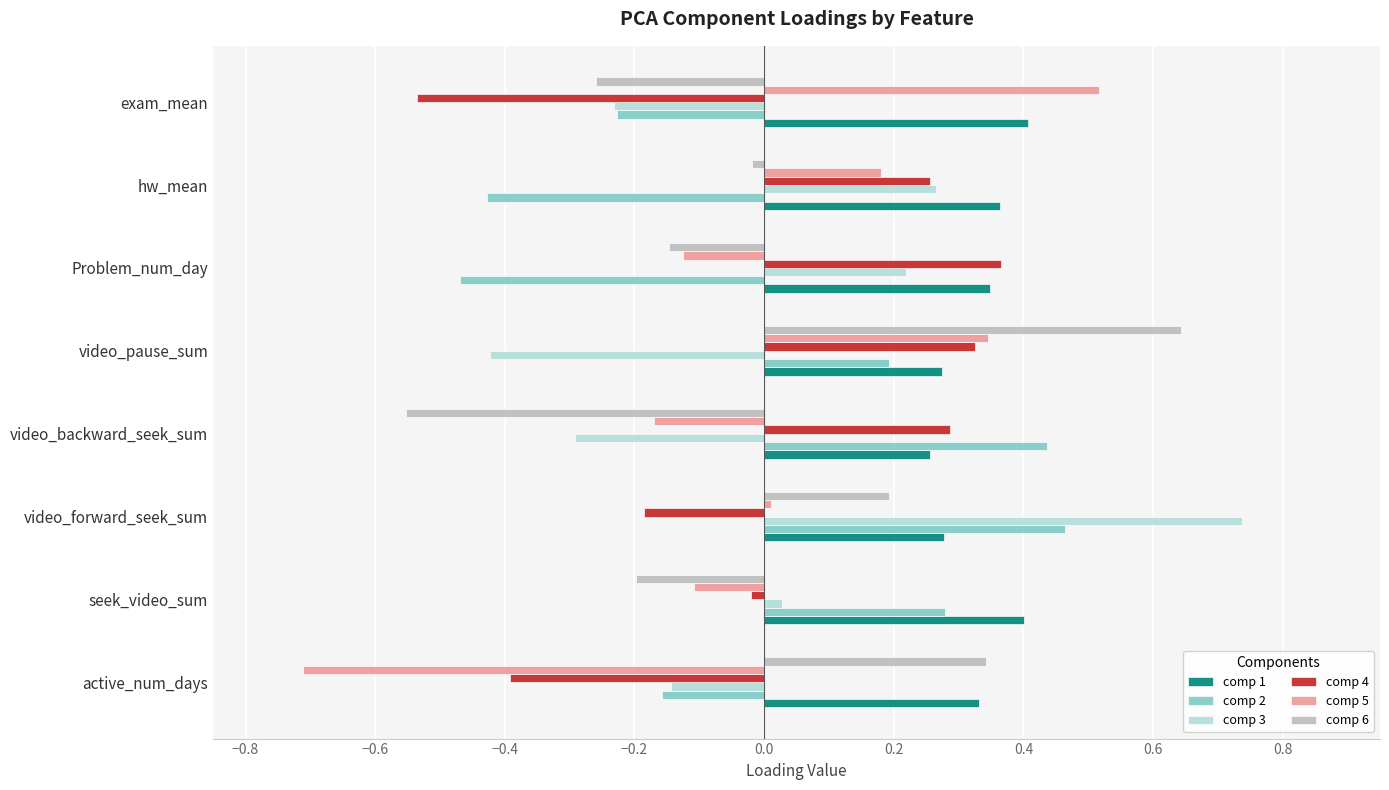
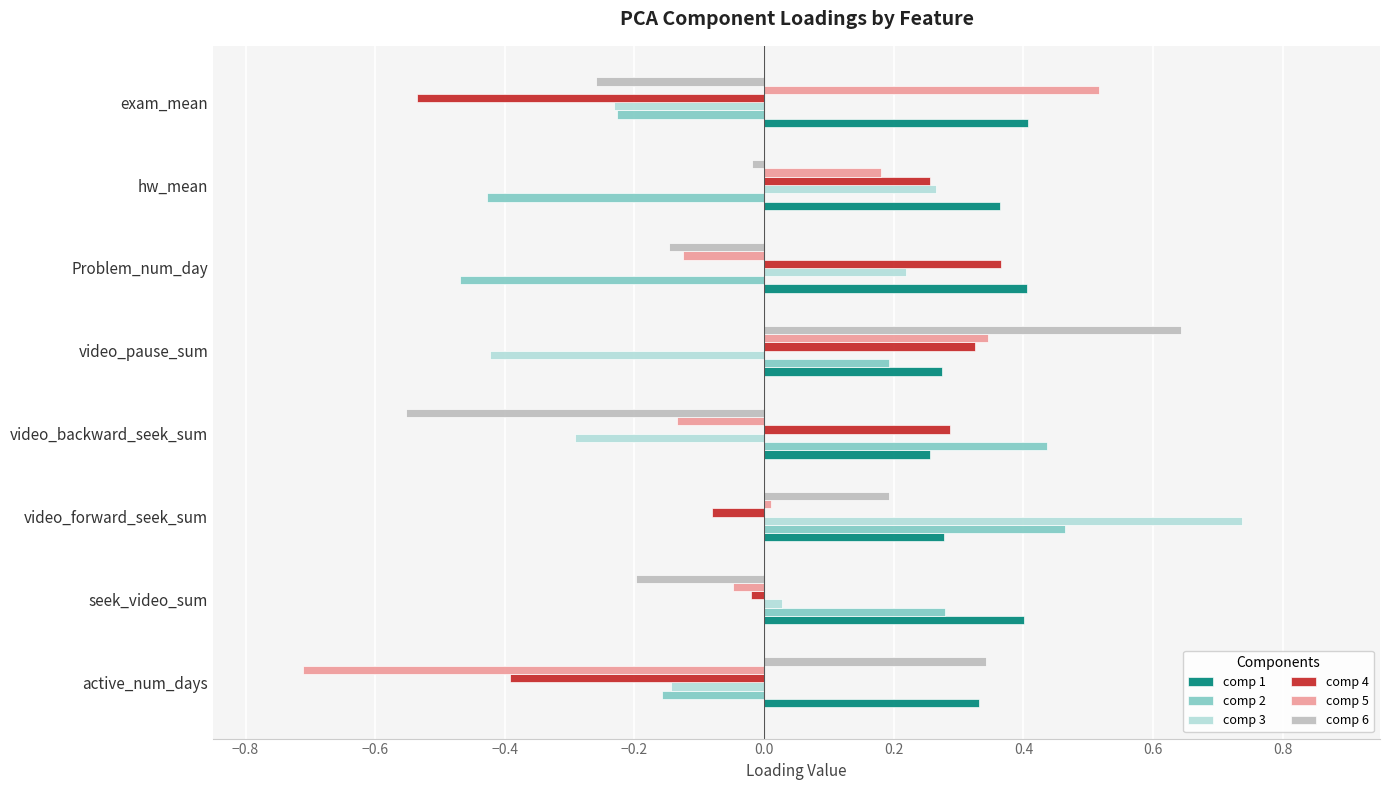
comp 1, Problem_num_day: 0.35 -> 0.41
comp 5, video_backward_seek_sum: -0.17 -> -0.13
comp 4, video_forward_seek_sum: -0.18 -> -0.08
comp 5, seek_video_sum: -0.11 -> -0.05
